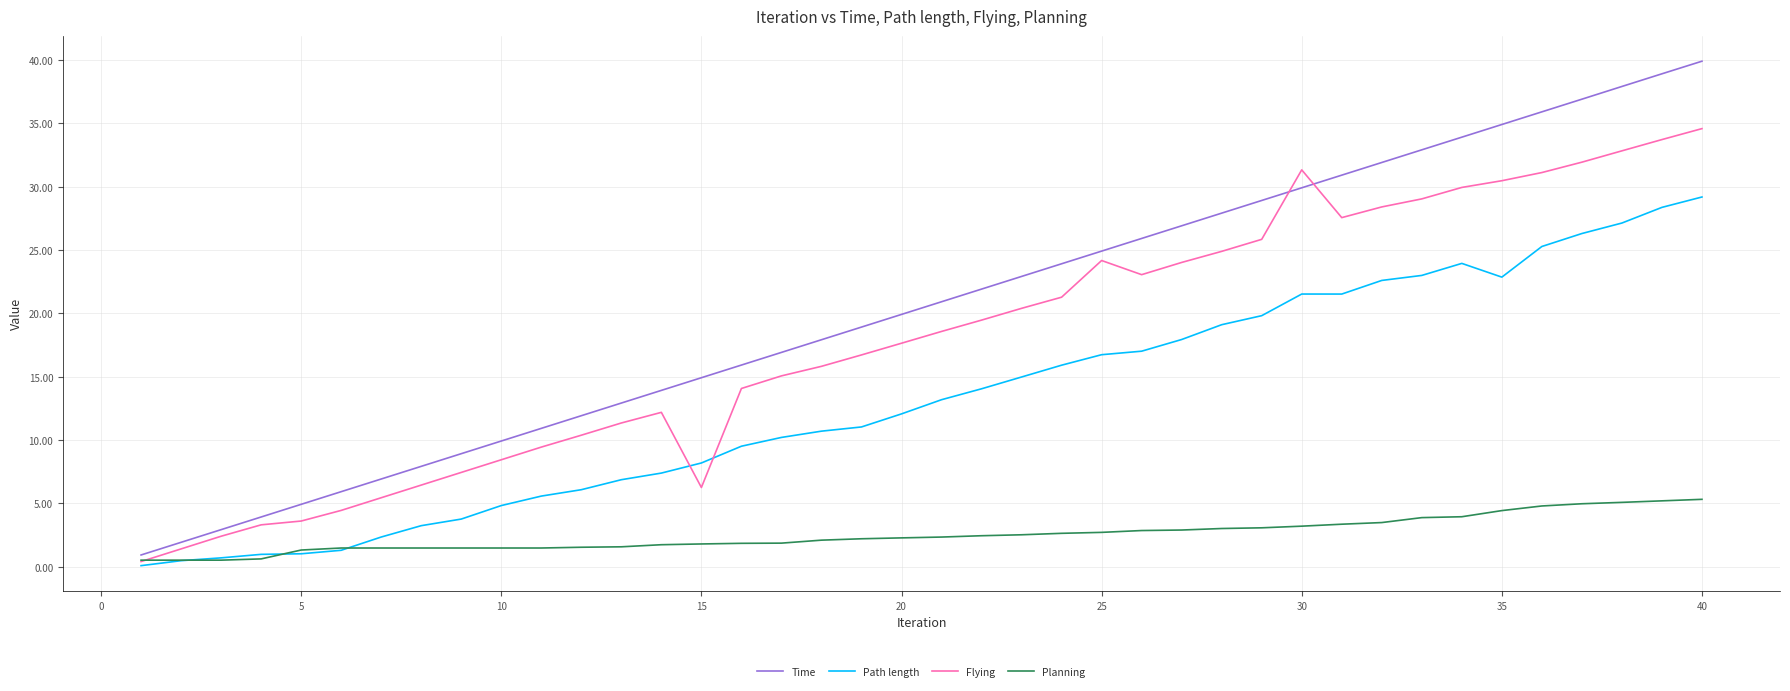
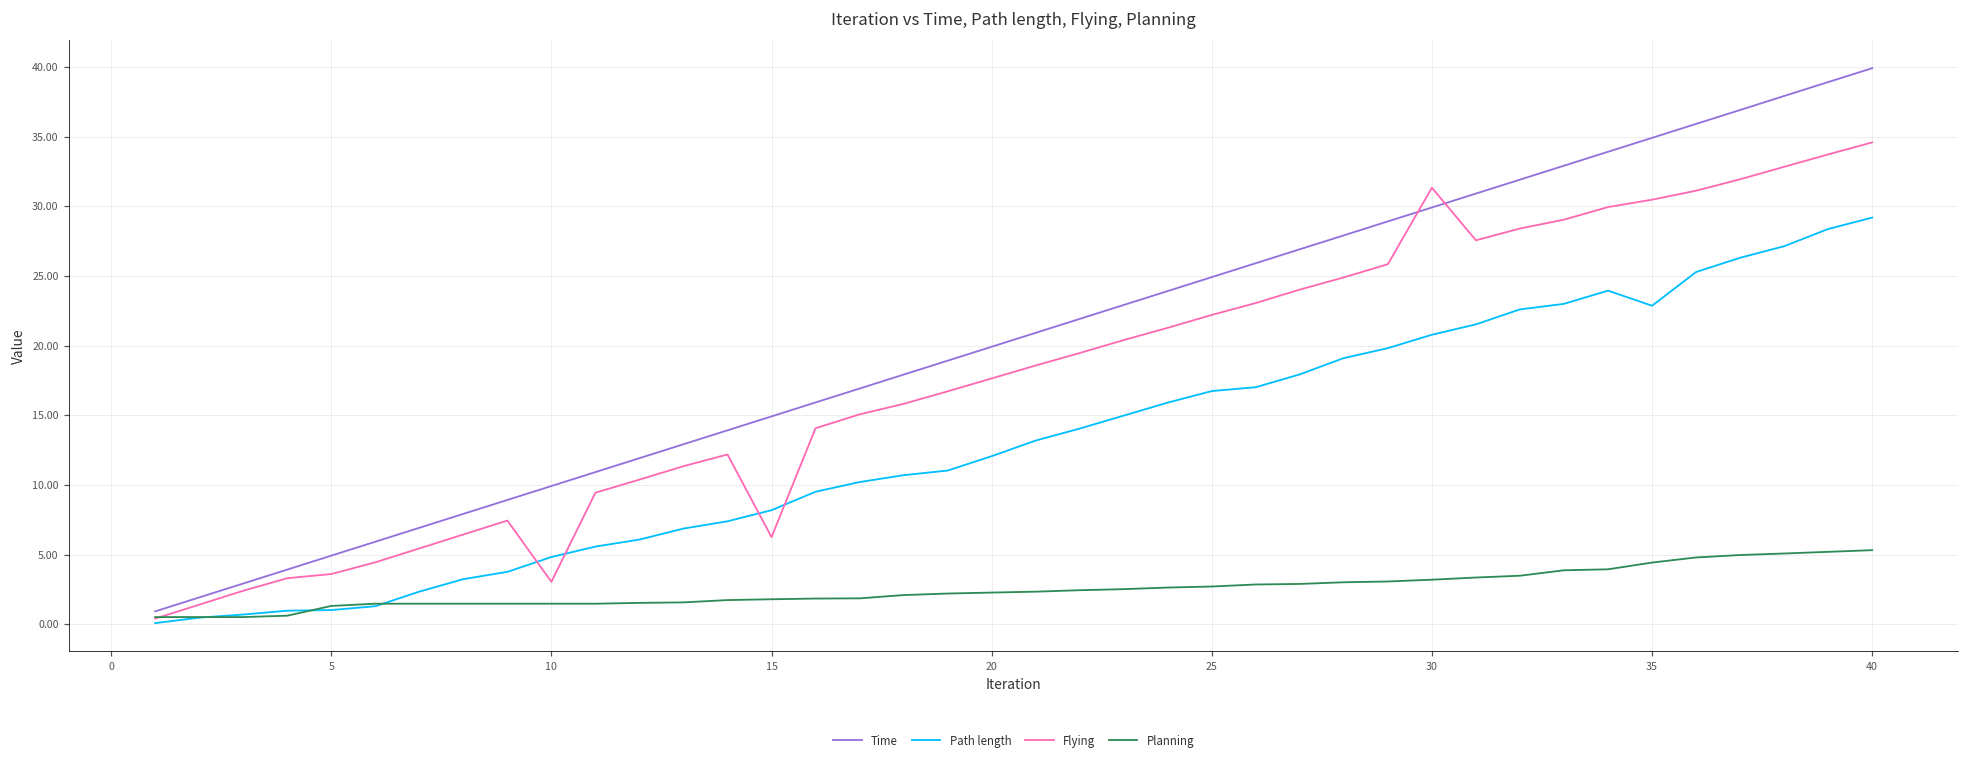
Flying, 10: 8.4 -> 3.0
Flying, 25: 24.2 -> 22.2
Path length, 30: 21.5 -> 20.8
